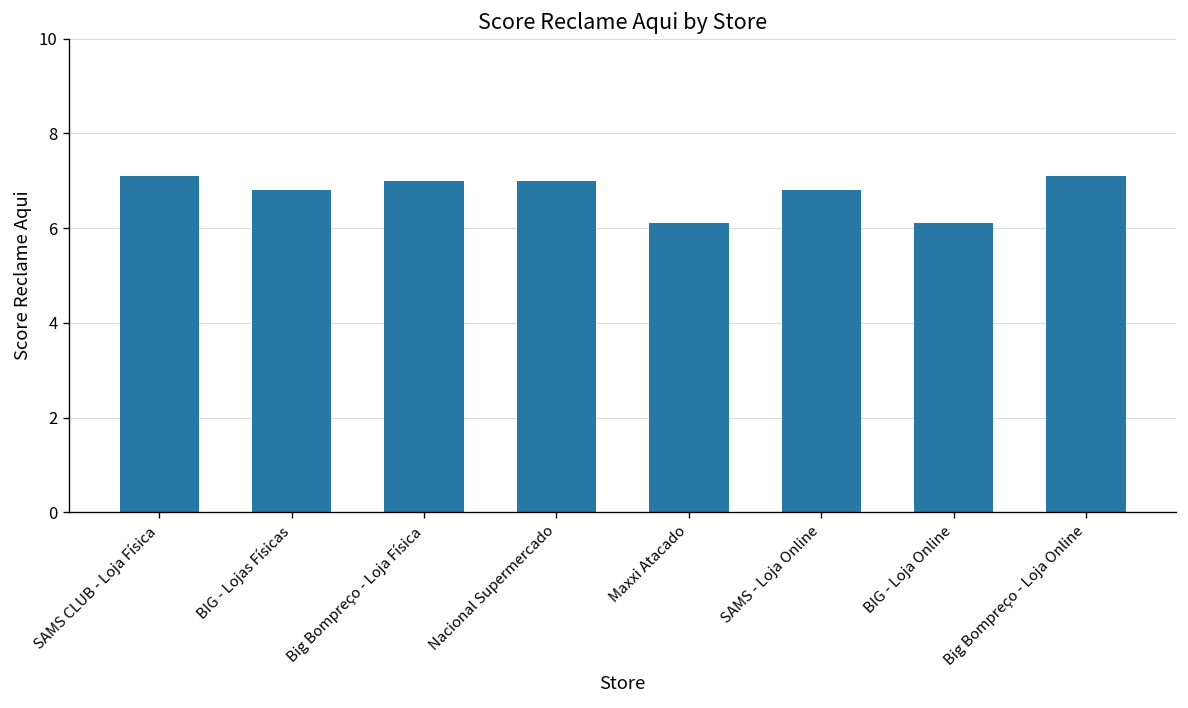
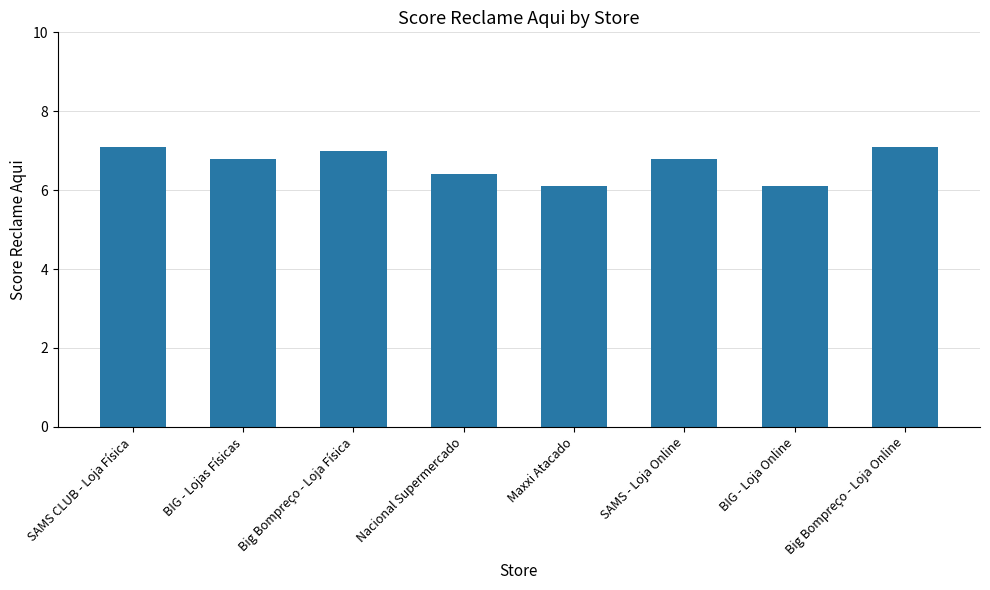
Nacional Supermercado: 7.0 -> 6.4
